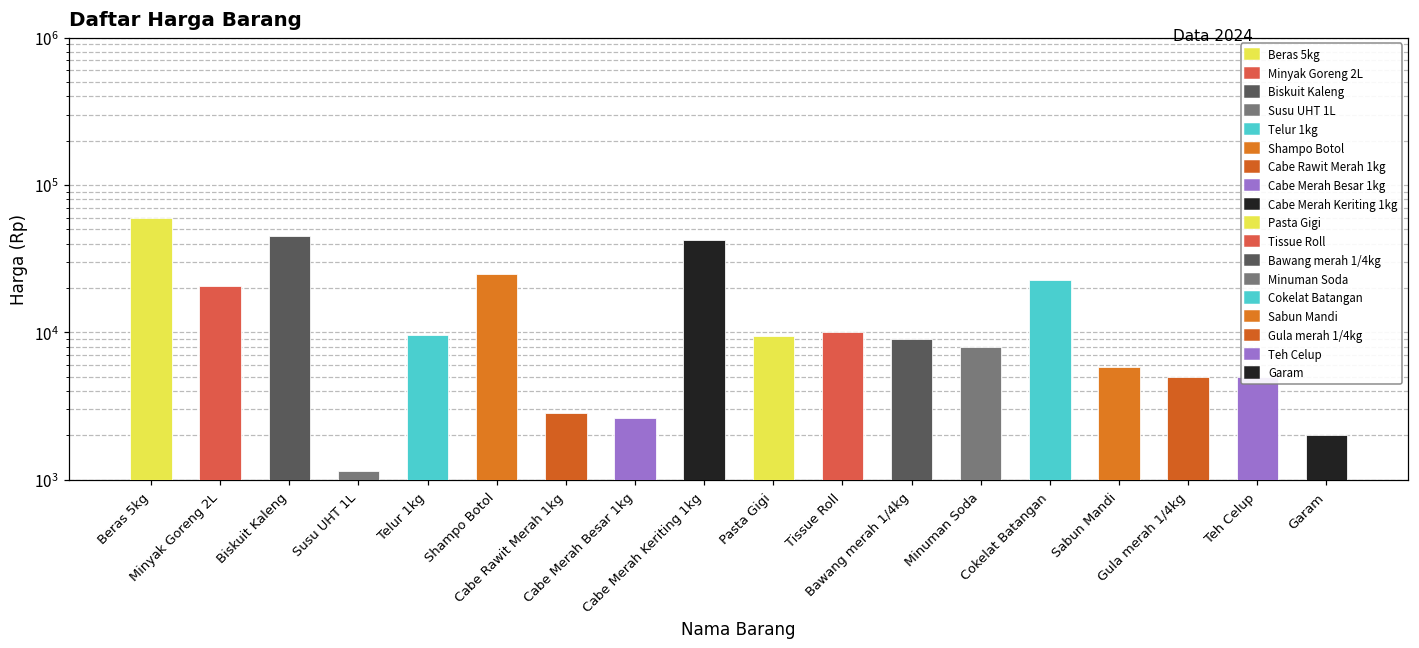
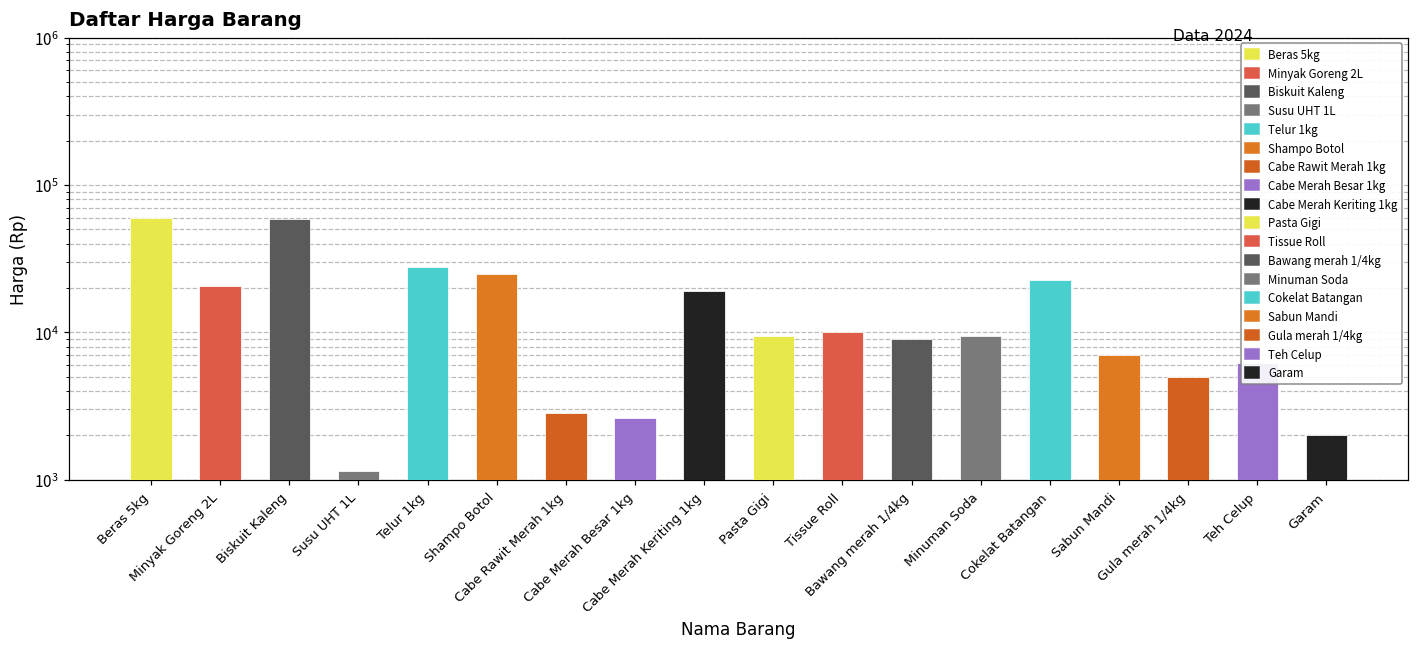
Biskuit Kaleng: 45000 -> 60000
Telur 1kg: 10000 -> 28000
Cabe Merah Keriting 1kg: 43000 -> 19000
Minuman Soda: 8000 -> 10000
Sabun Mandi: 6000 -> 7000
Teh Celup: 5000 -> 6000
